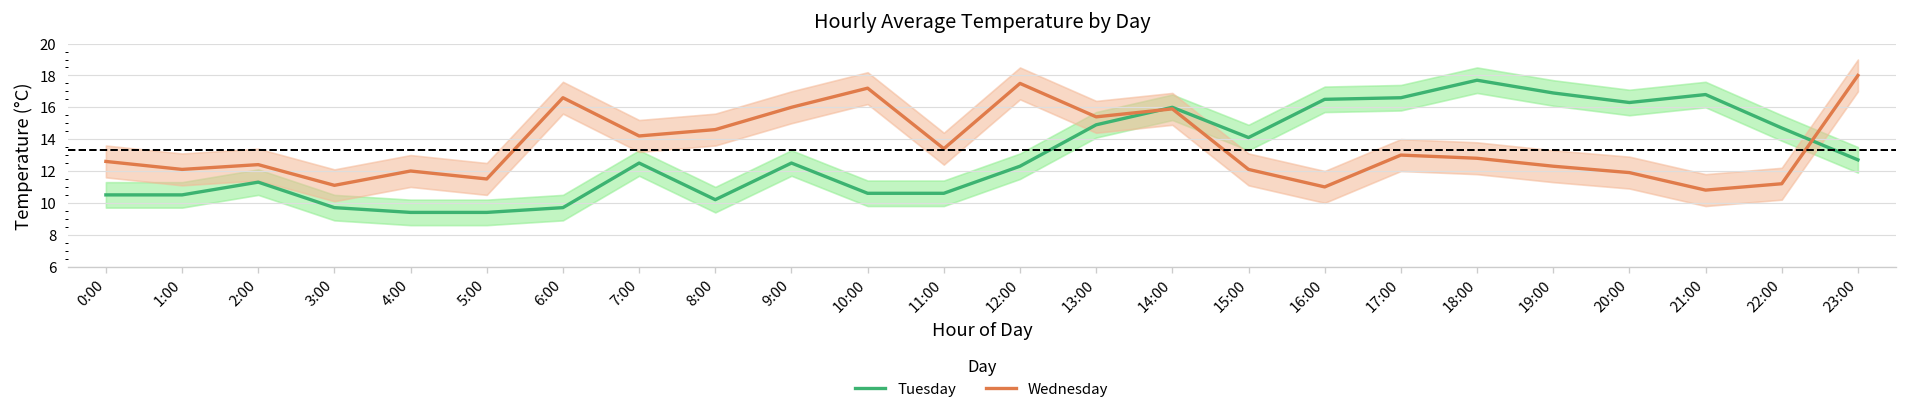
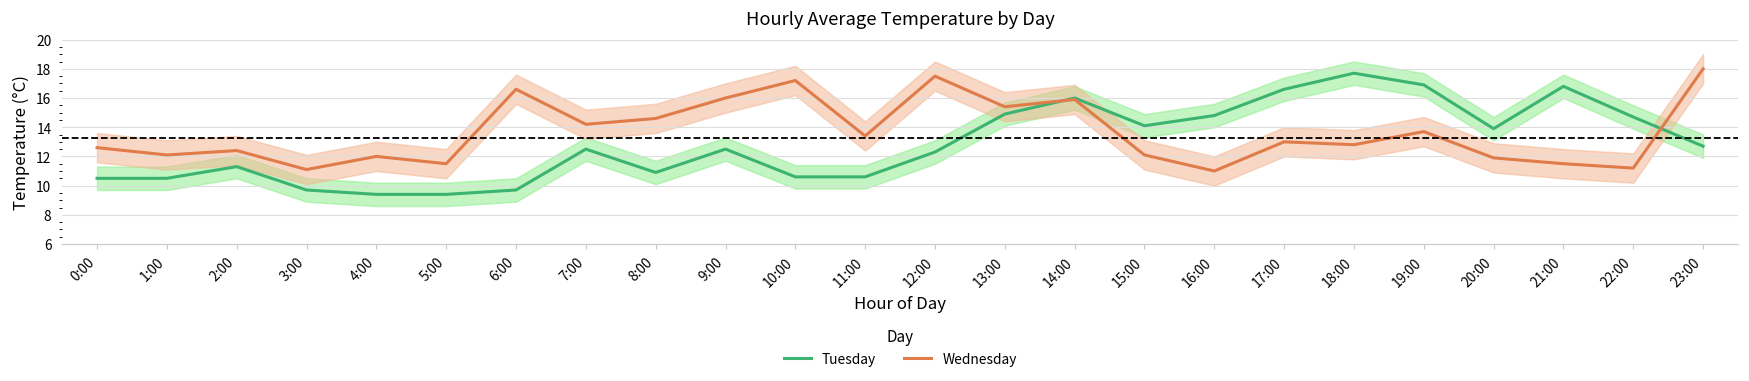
Tuesday, 8:00: 10.2 -> 10.9
Tuesday, 16:00: 16.5 -> 14.8
Wednesday, 19:00: 12.3 -> 13.7
Tuesday, 20:00: 16.3 -> 13.9
Wednesday, 21:00: 10.8 -> 11.5
